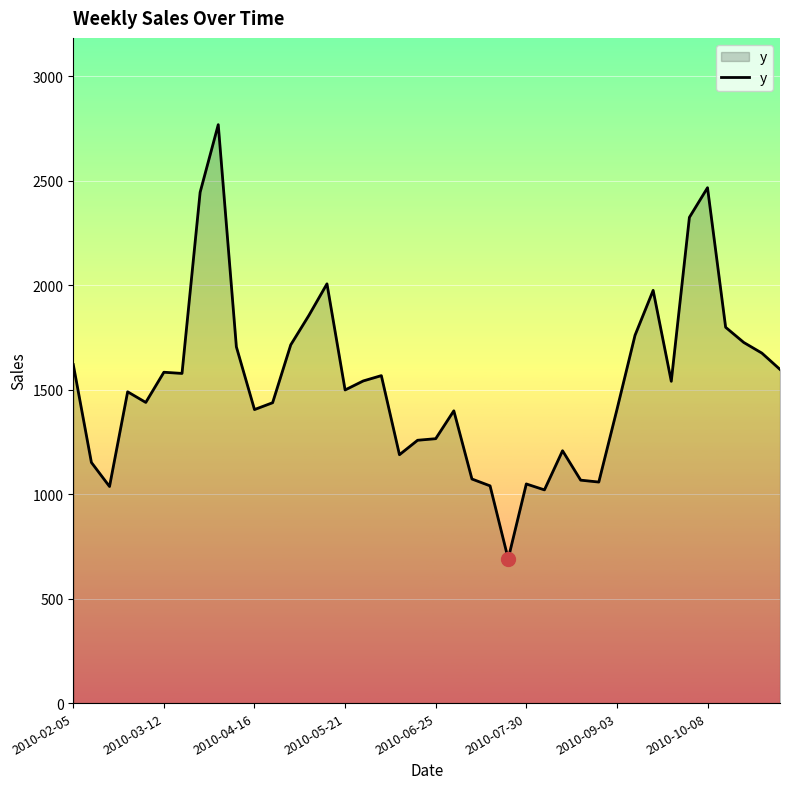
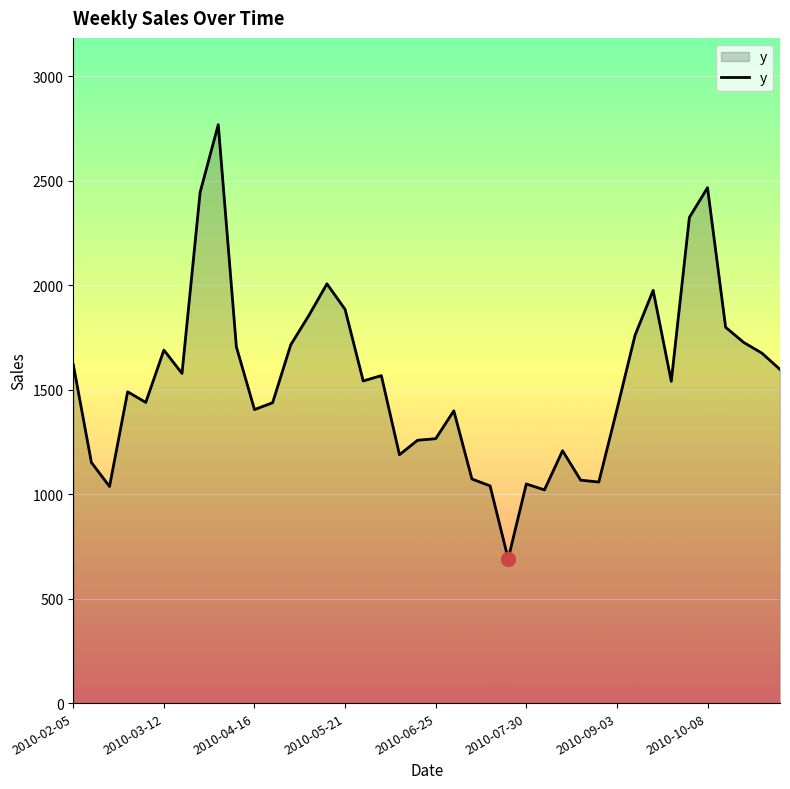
y, 2010-03-12: 1580 -> 1690
y, 2010-05-21: 1500 -> 1880
